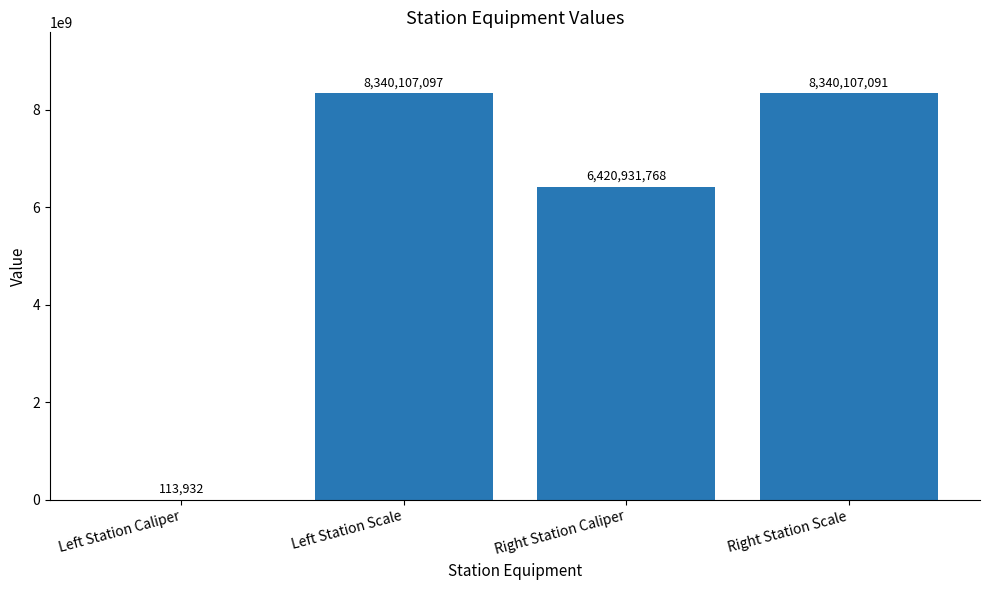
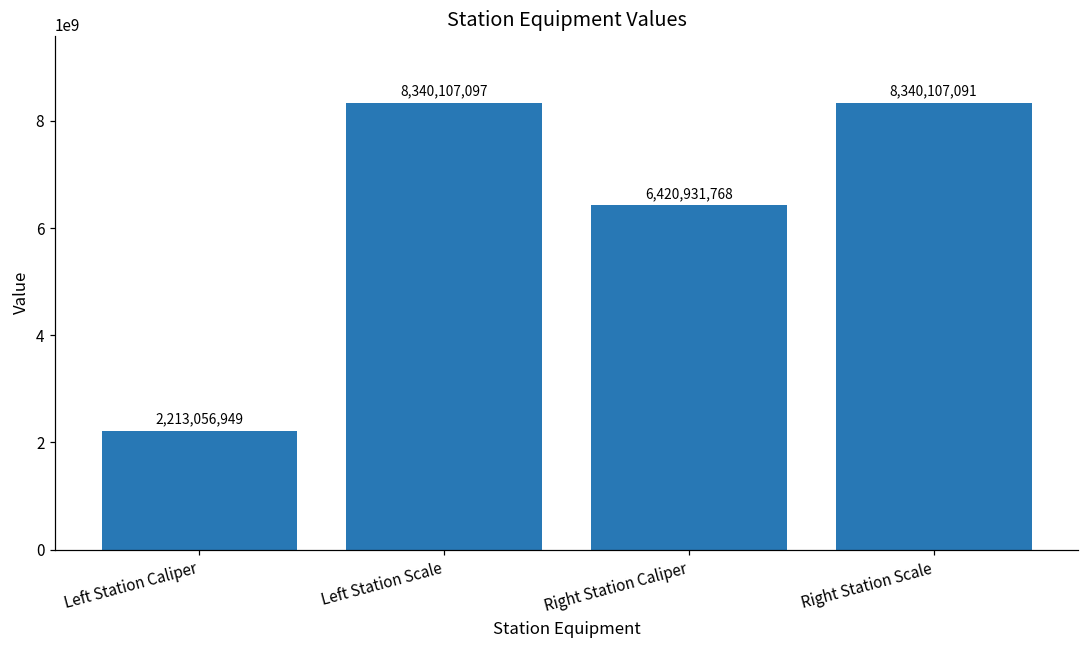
Left Station Caliper: 113,932 -> 2,213,056,949
